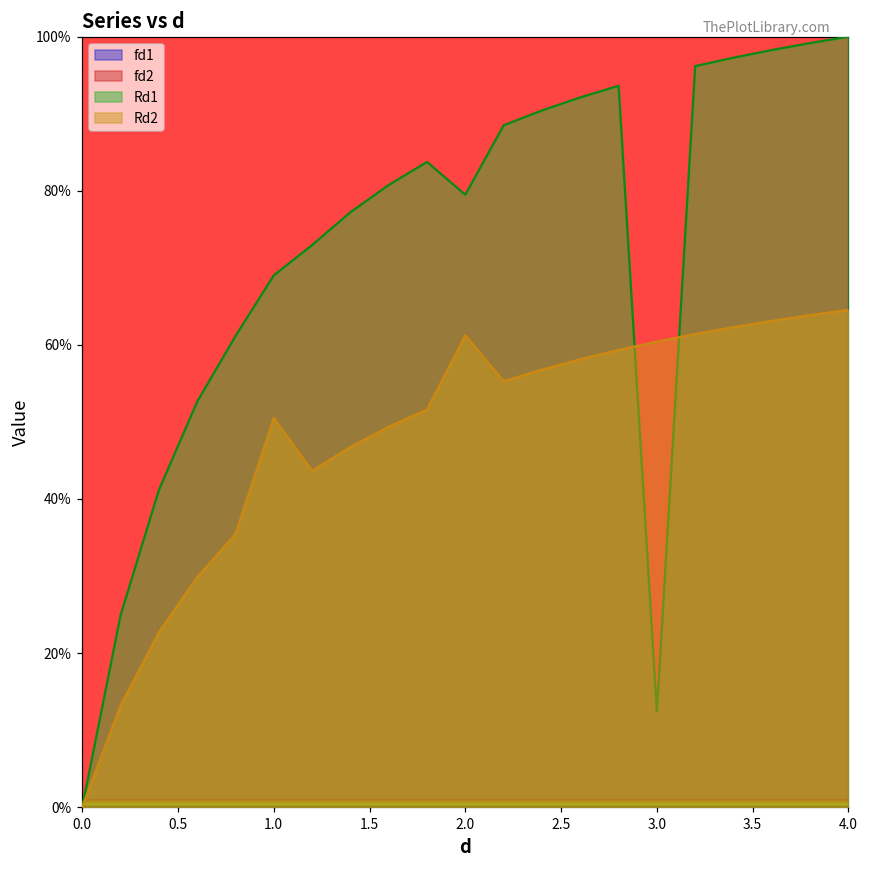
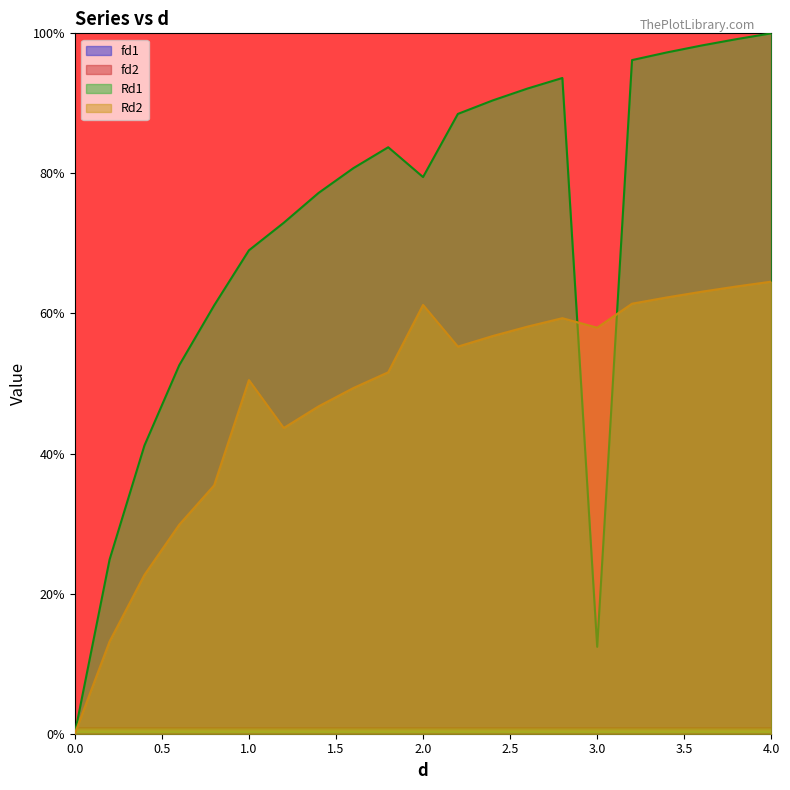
Rd2, 3.0: 60% -> 58%
